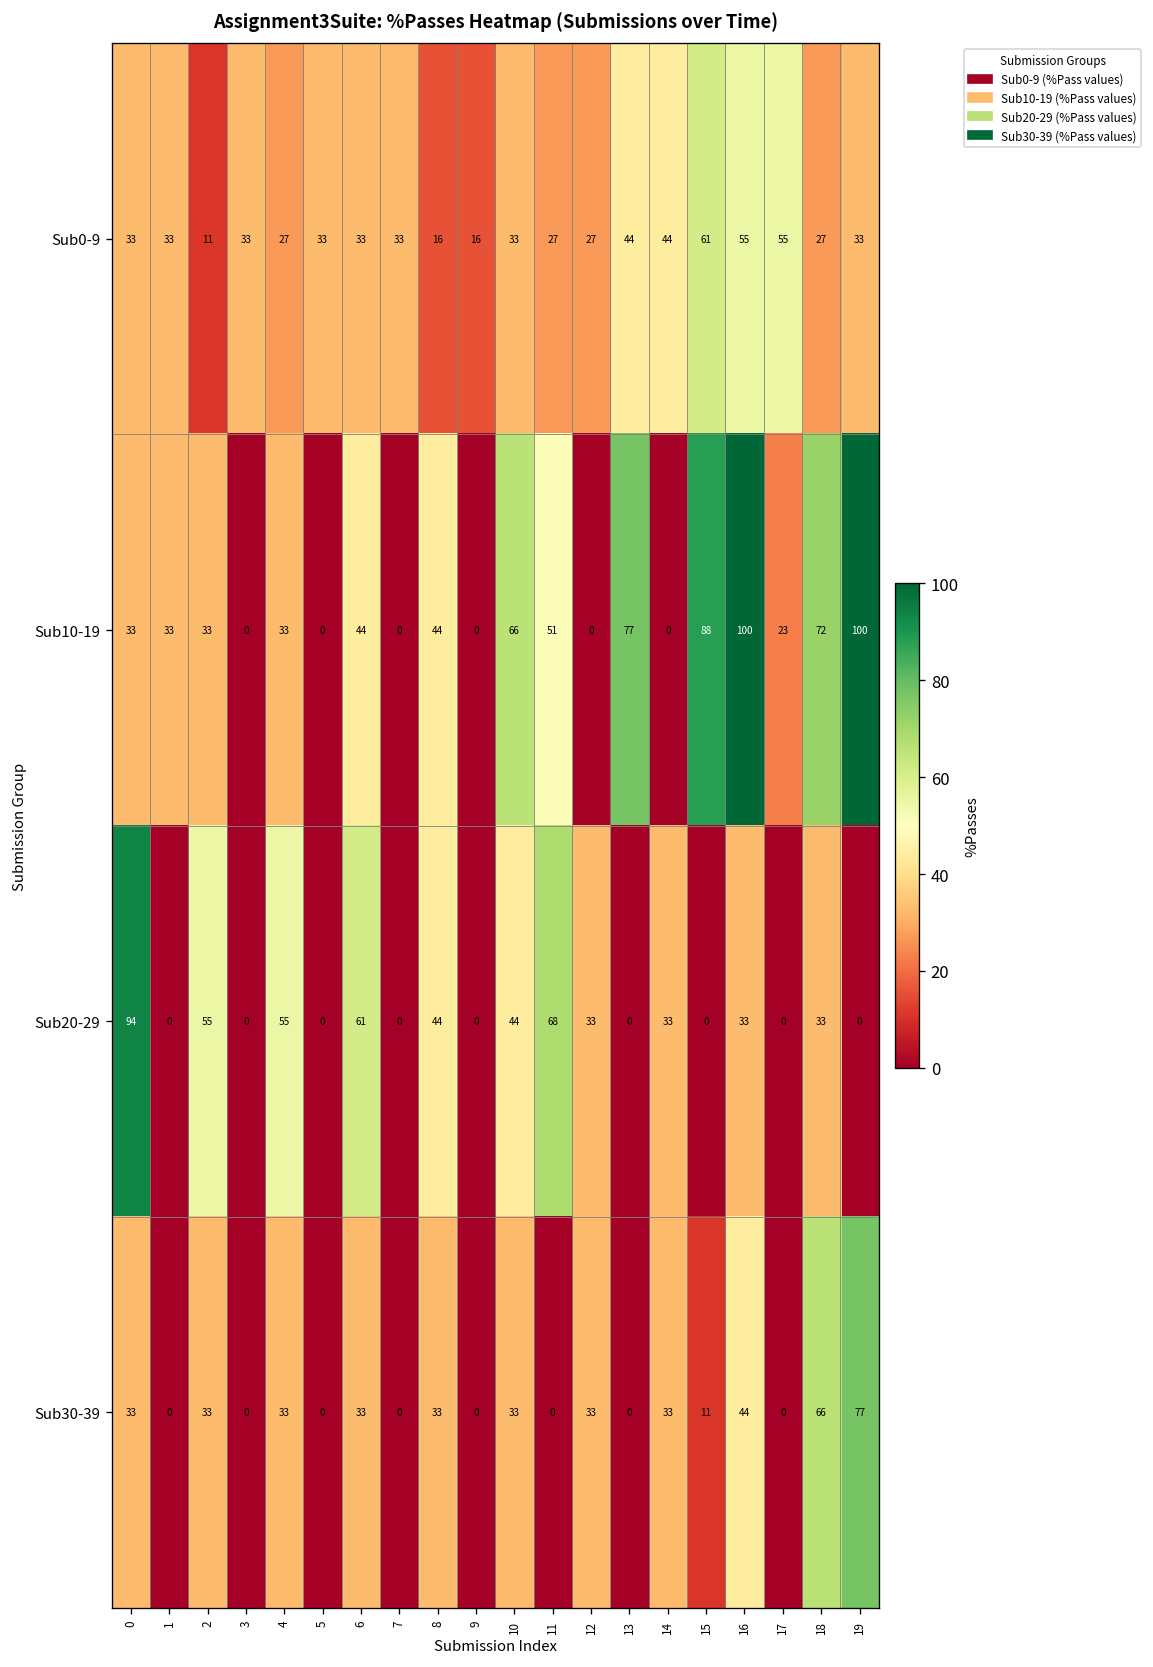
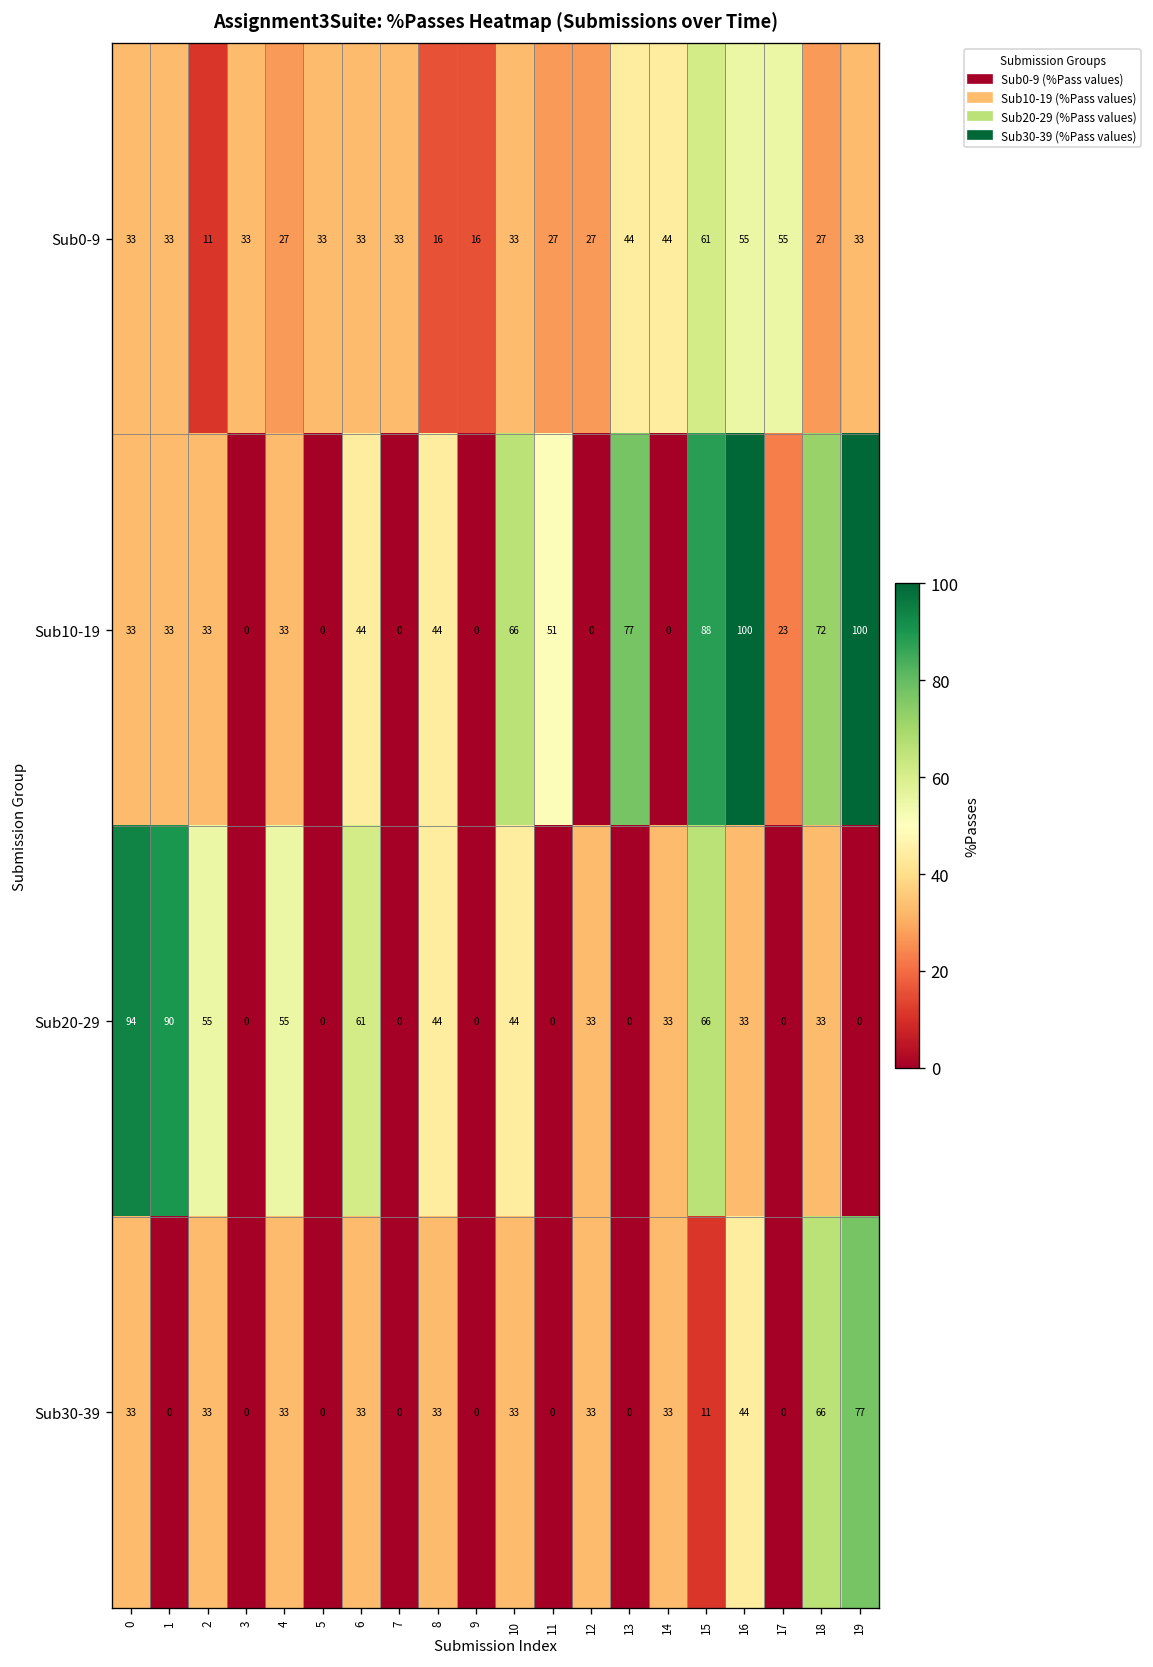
Sub20-29, 1: 0 -> 90
Sub20-29, 11: 68 -> 0
Sub20-29, 15: 0 -> 66
